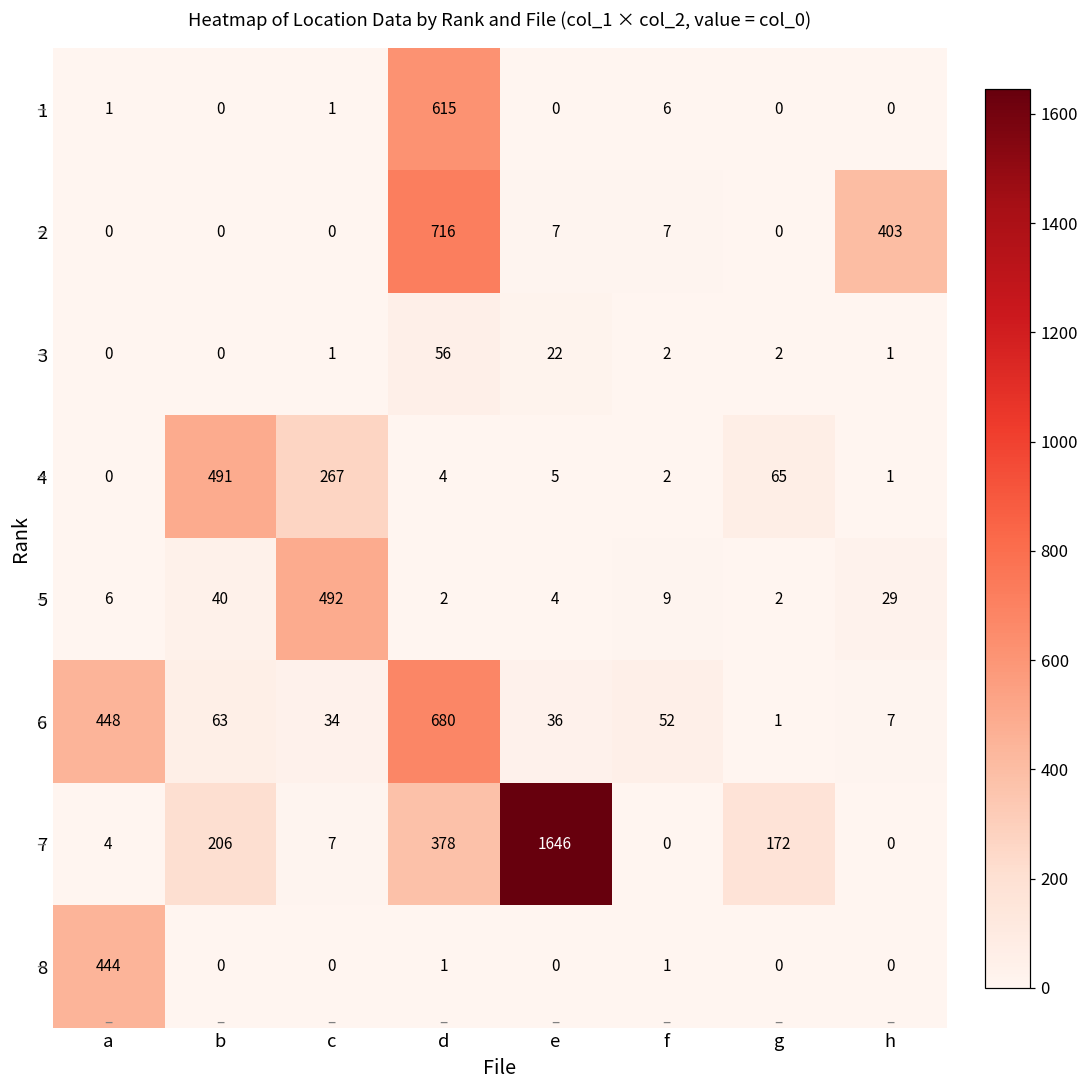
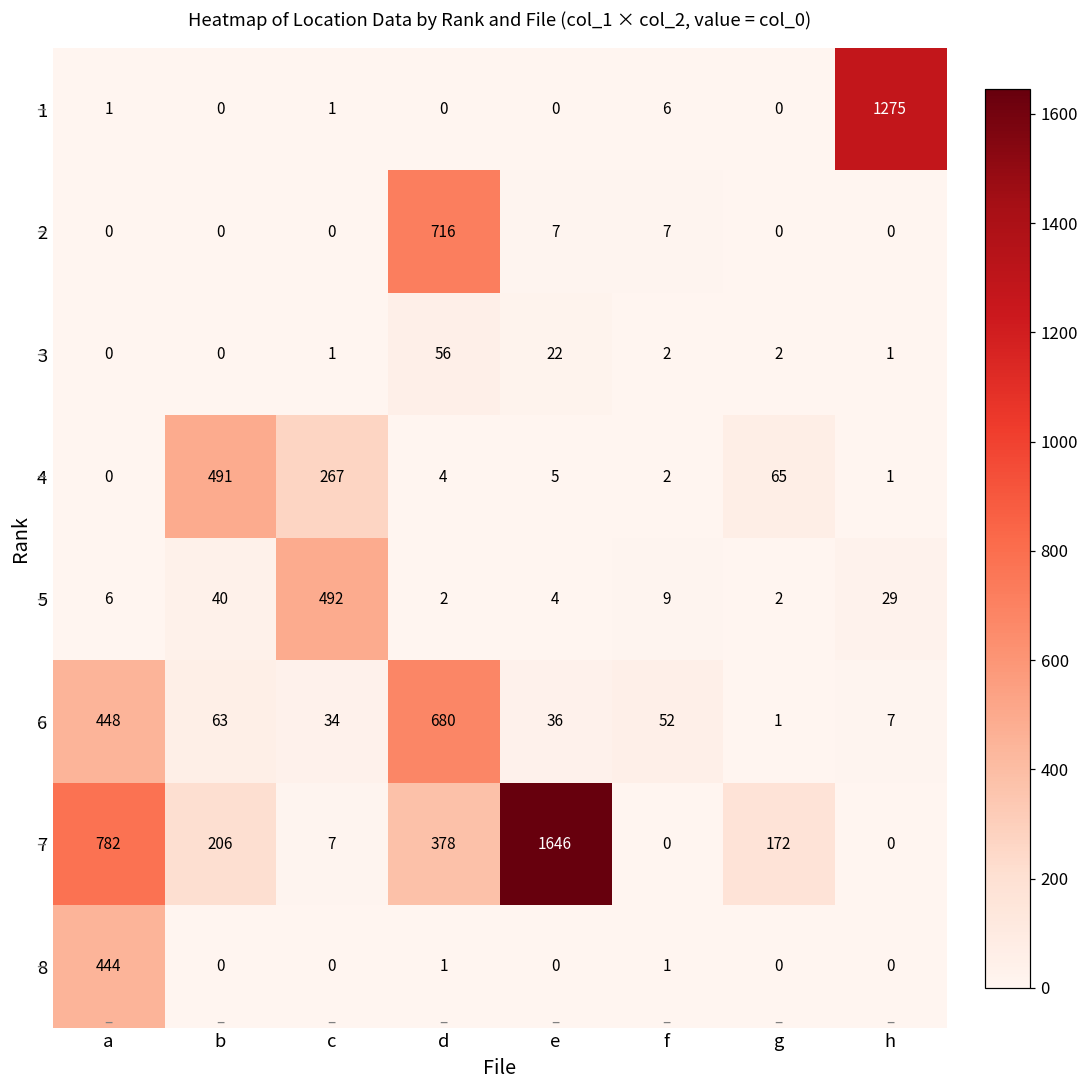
1, d: 615 -> 0
1, h: 0 -> 1275
2, h: 403 -> 0
7, a: 4 -> 782
